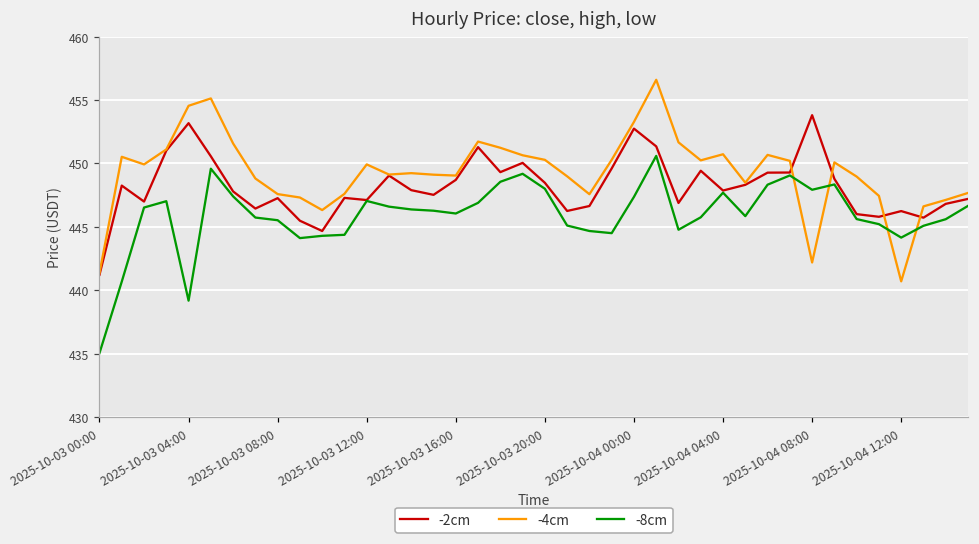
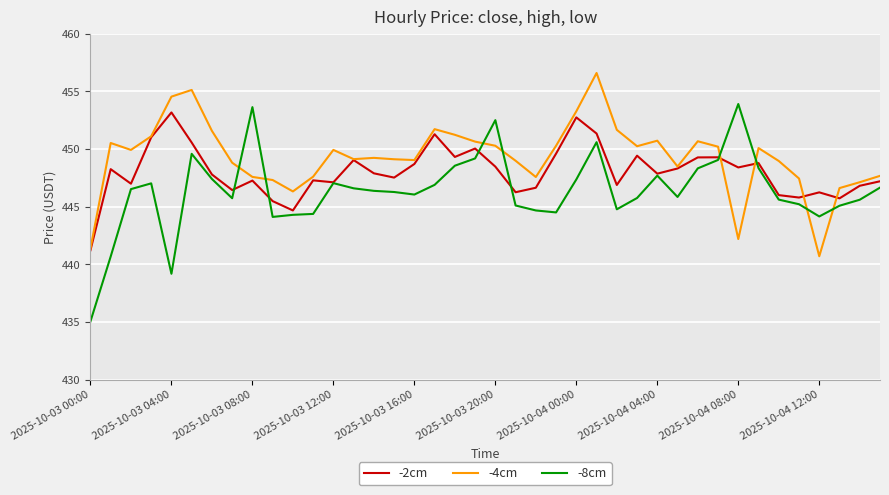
-8cm, 2025-10-03 08:00: 445.5 -> 453.6
-8cm, 2025-10-03 20:00: 448.0 -> 452.5
-2cm, 2025-10-04 08:00: 453.8 -> 448.4
-8cm, 2025-10-04 08:00: 447.9 -> 453.9
